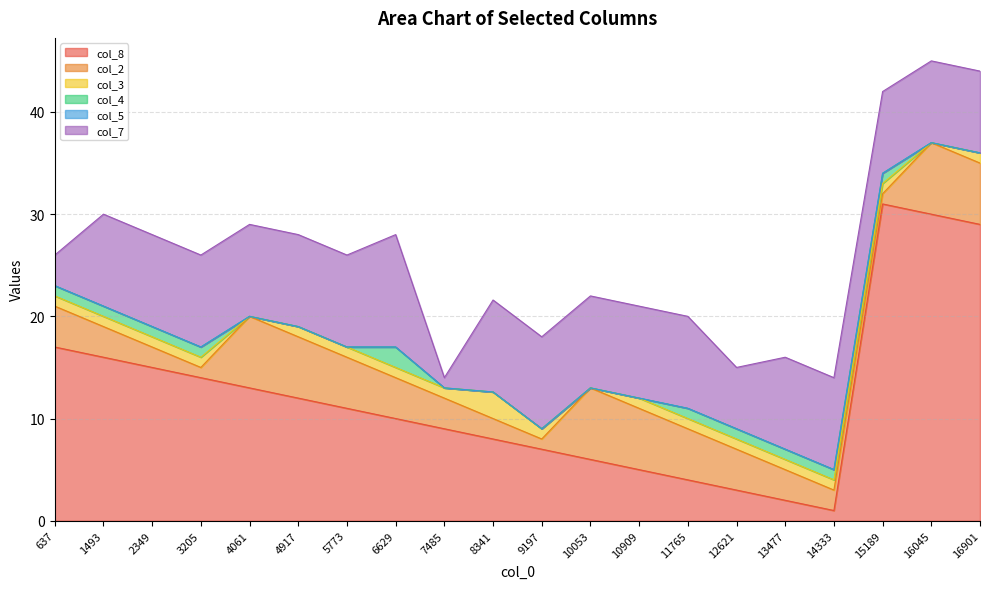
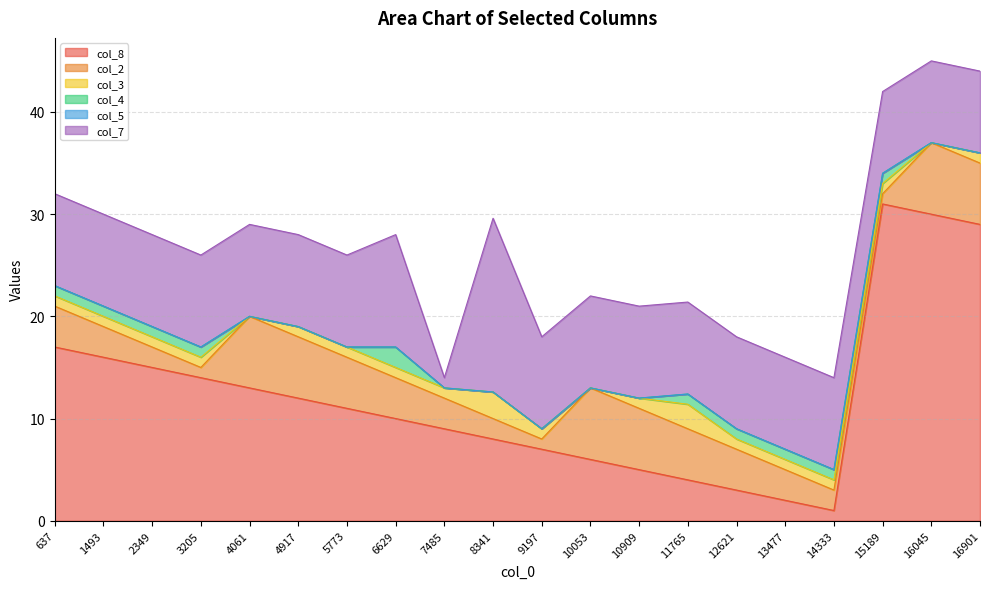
col_7, 637: 3 -> 9
col_7, 8341: 9 -> 17
col_3, 11765: 1.0 -> 2.4
col_7, 12621: 6 -> 9
